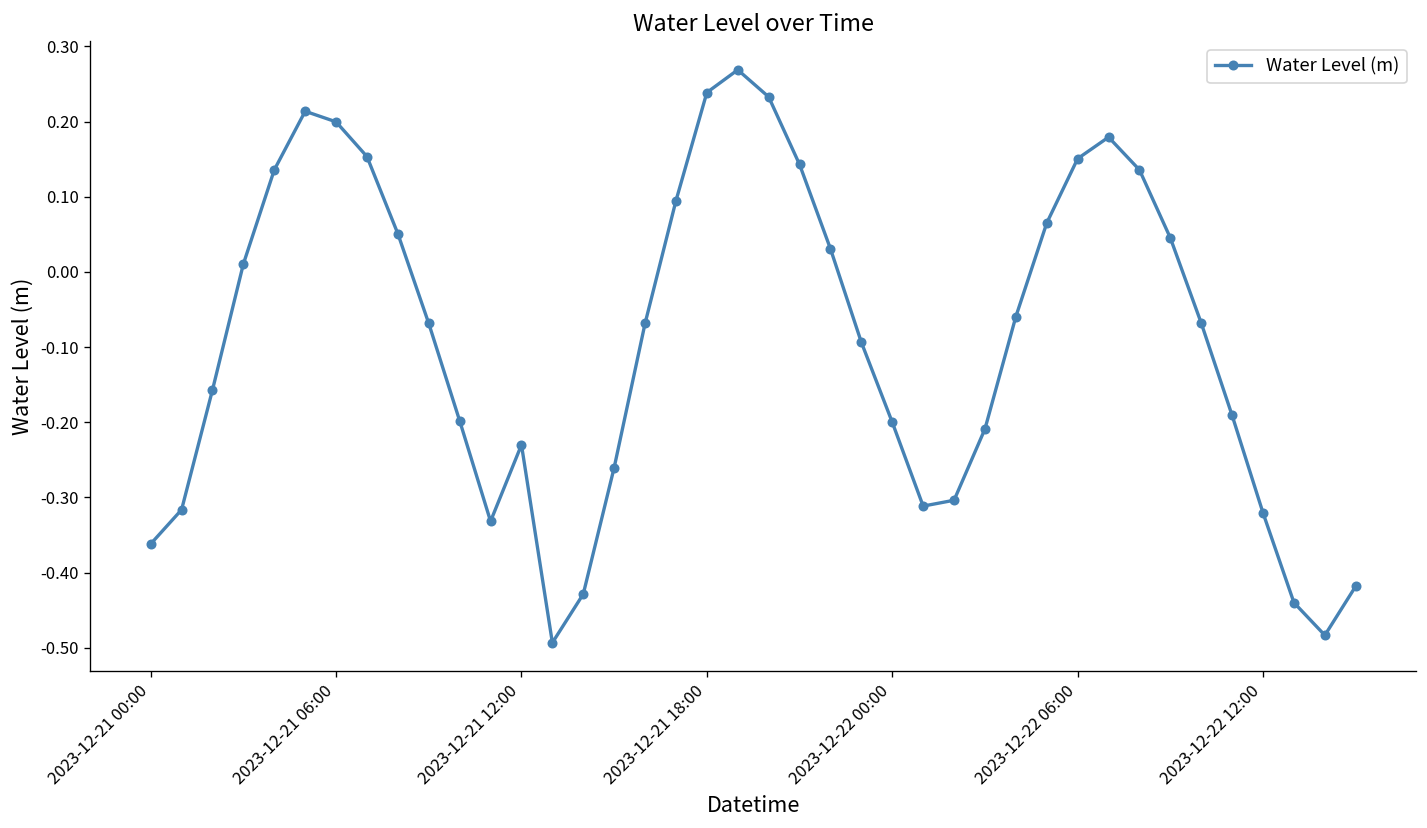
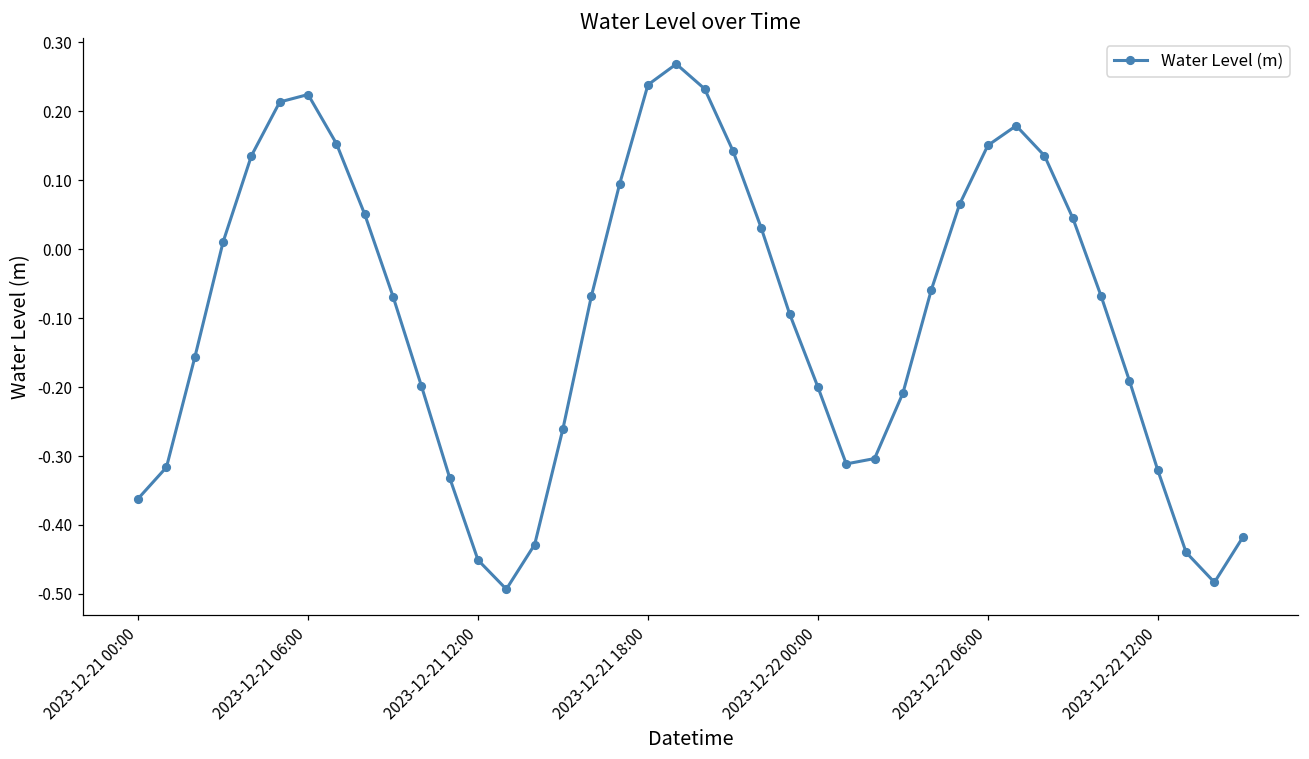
2023-12-21 06:00: 0.20 -> 0.22
2023-12-21 12:00: -0.23 -> -0.45
